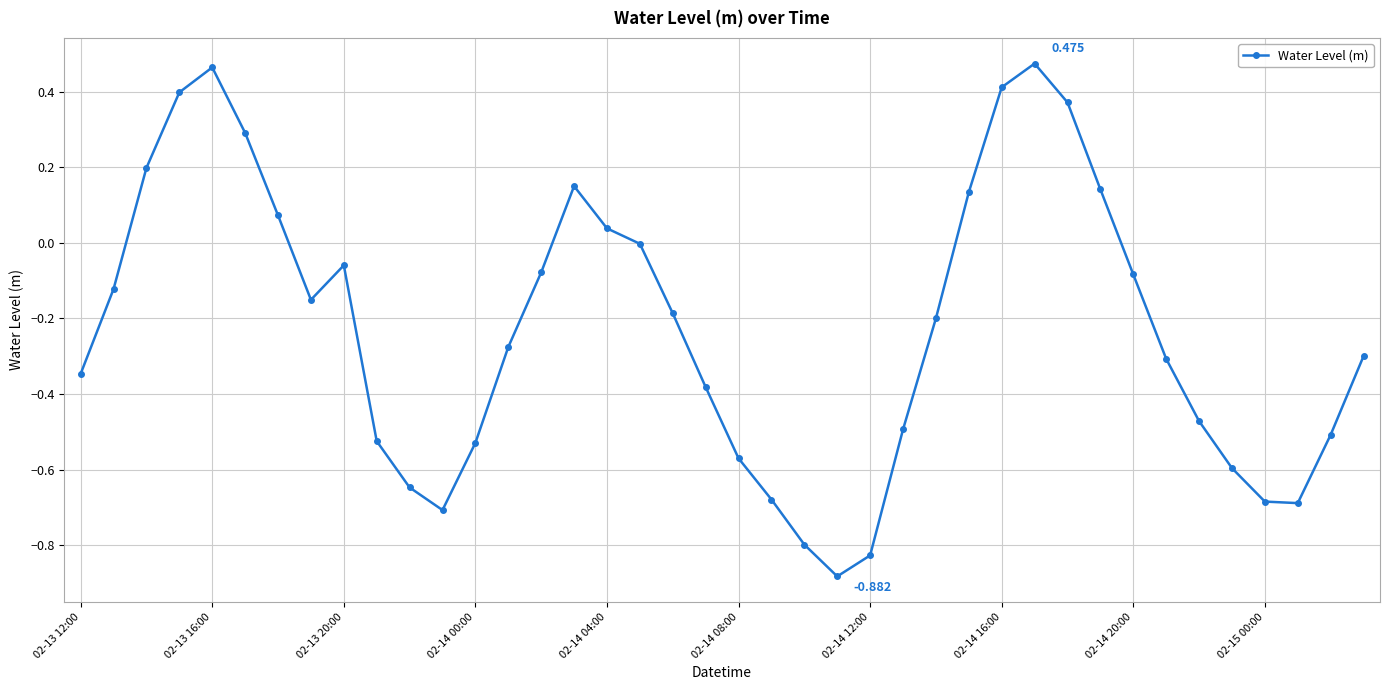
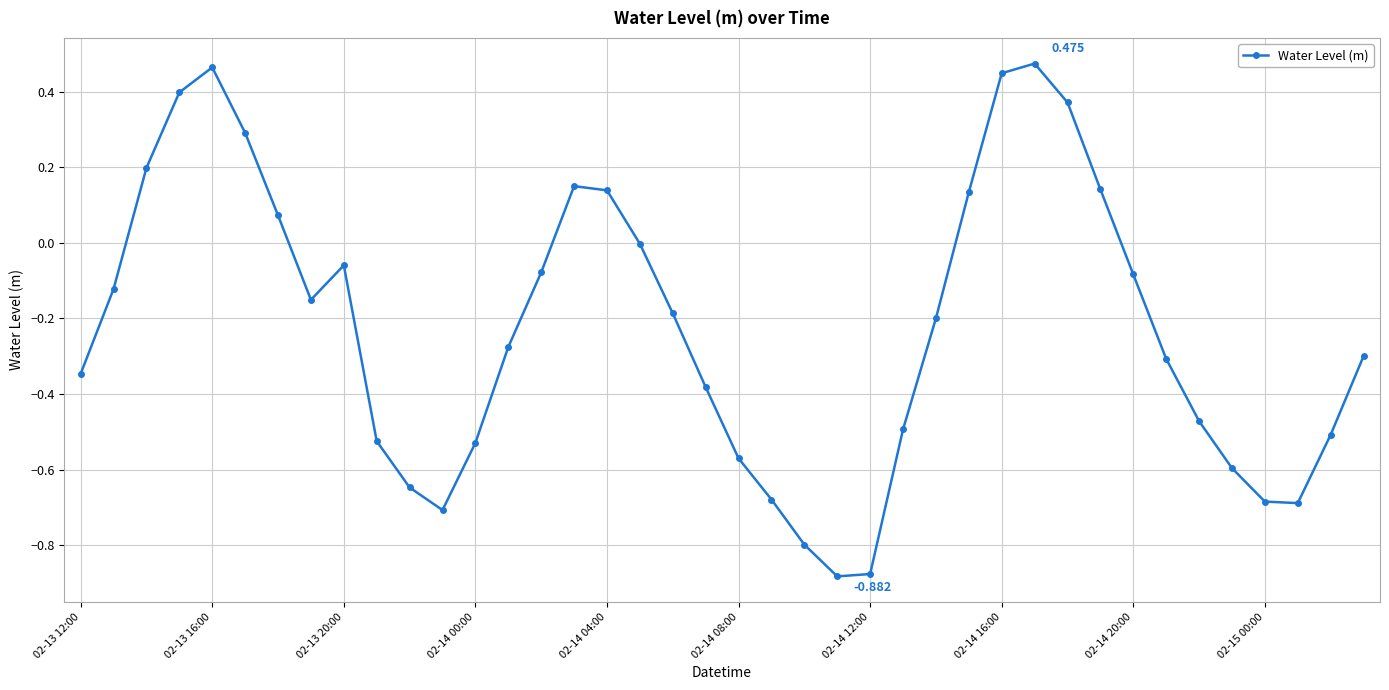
02-14 04:00: 0.04 -> 0.14
02-14 12:00: -0.83 -> -0.88
02-14 16:00: 0.41 -> 0.45
